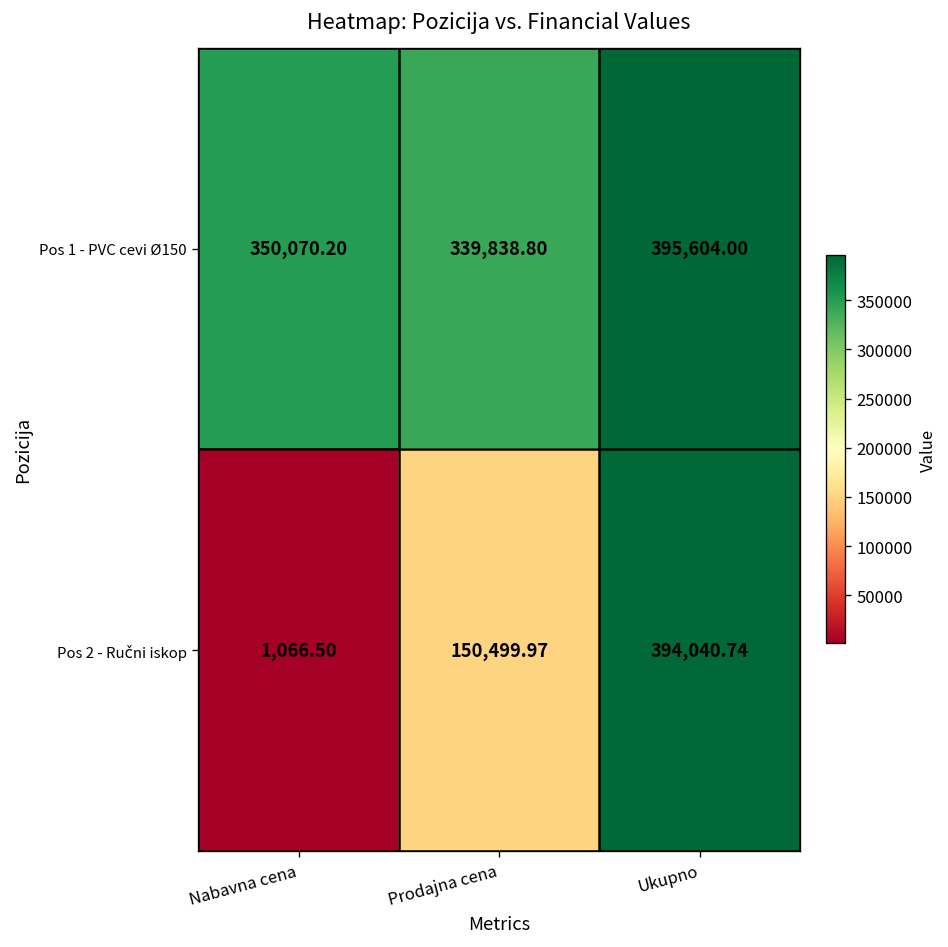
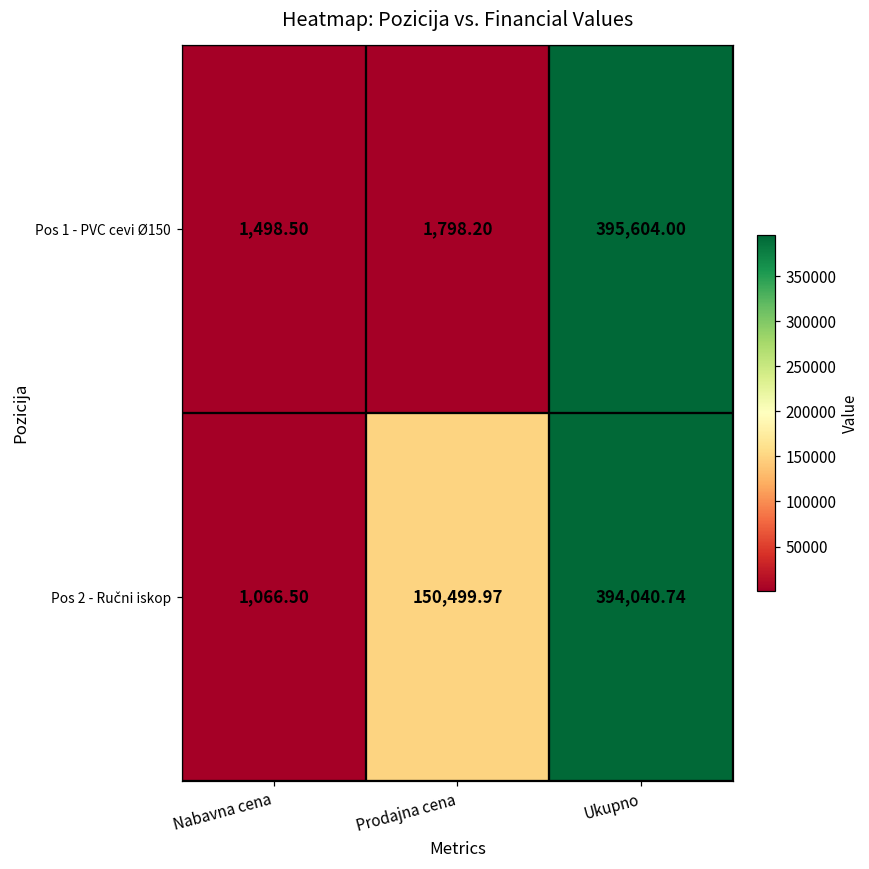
Pos 1 - PVC cevi Ø150, Nabavna cena: 350,070.20 -> 1,498.50
Pos 1 - PVC cevi Ø150, Prodajna cena: 339,838.80 -> 1,798.20
